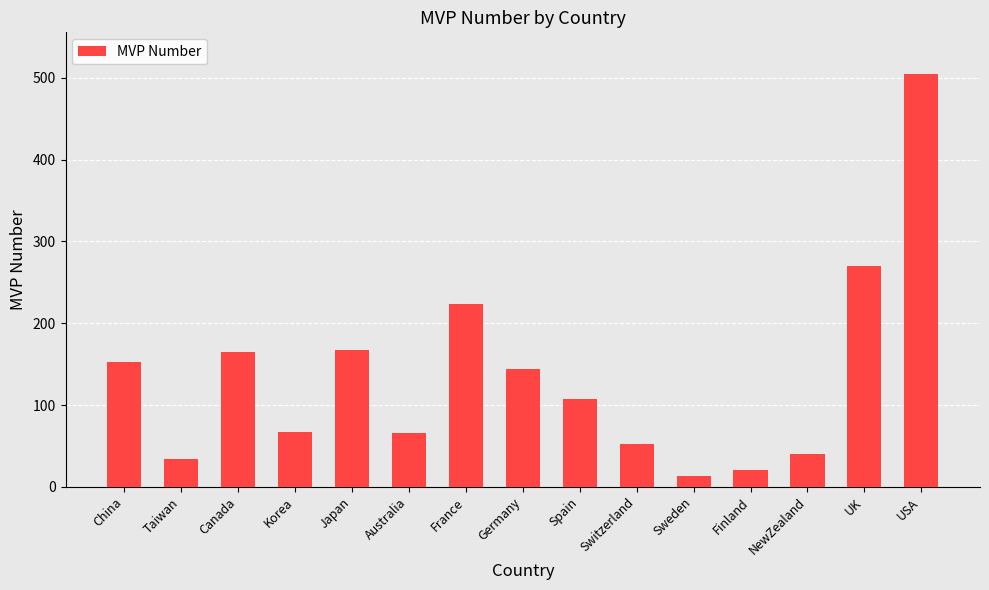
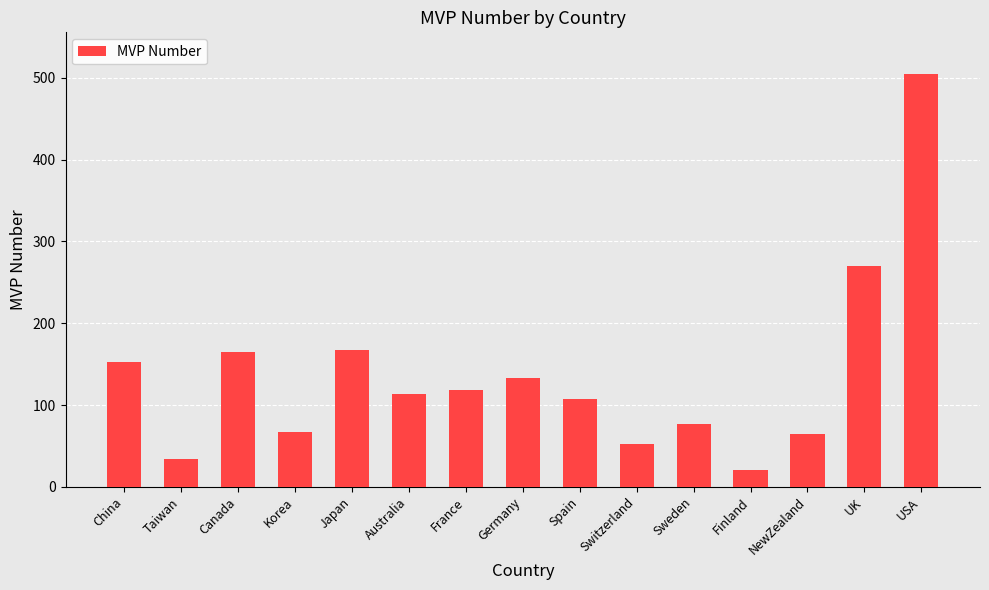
Australia: 70 -> 110
France: 220 -> 120
Germany: 140 -> 130
Sweden: 10 -> 80
NewZealand: 40 -> 60
